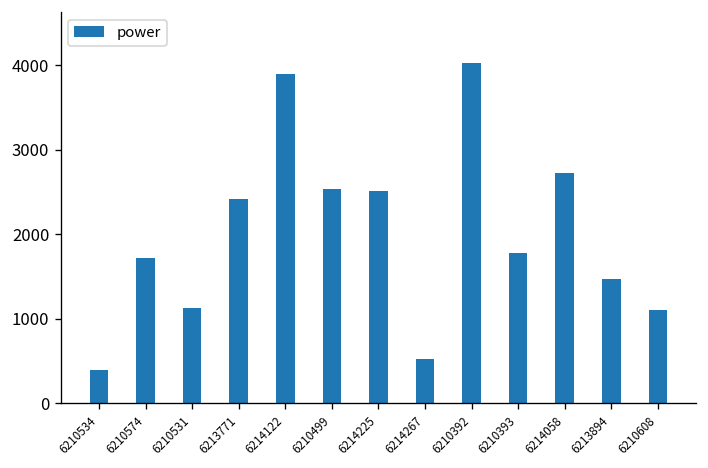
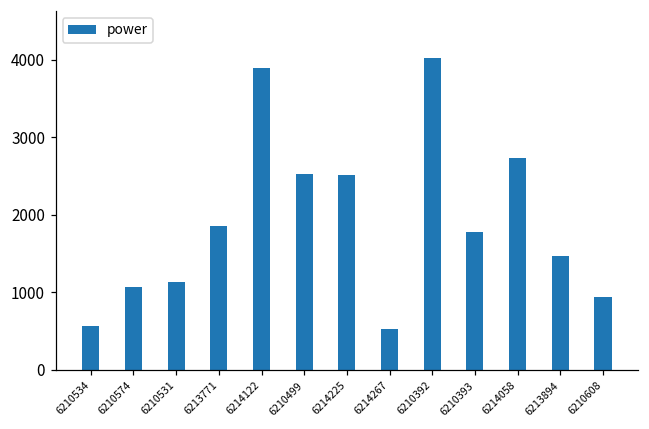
6210534: 400 -> 600
6210574: 1700 -> 1100
6213771: 2400 -> 1900
6210608: 1100 -> 900
